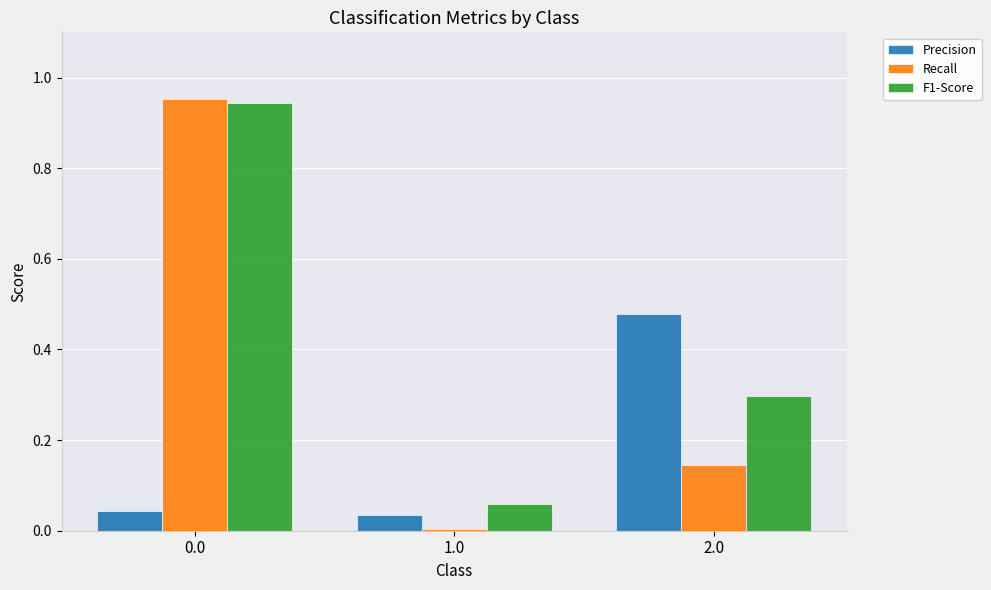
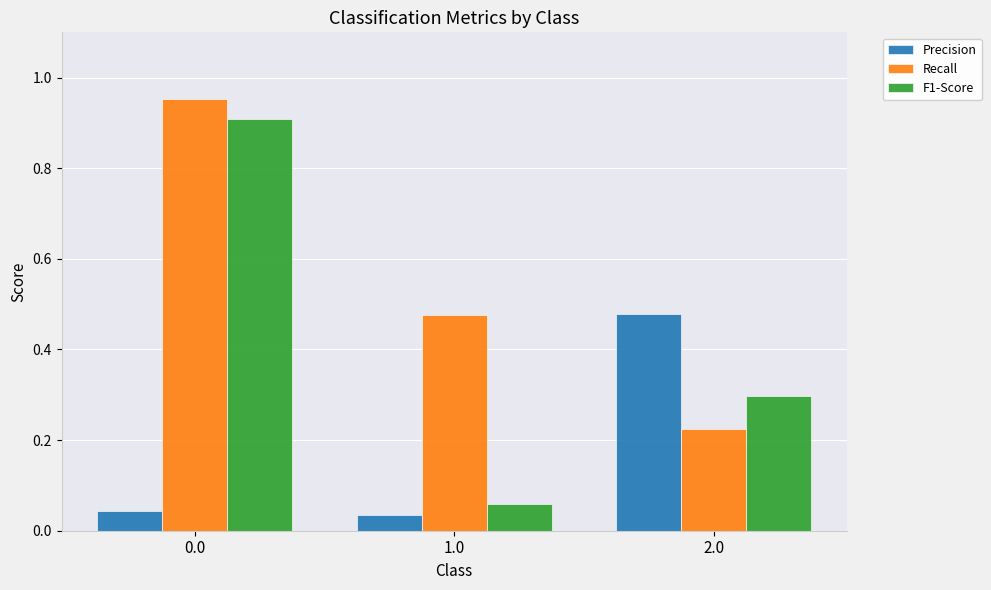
F1-Score, 0.0: 0.94 -> 0.91
Recall, 1.0: 0.00 -> 0.48
Recall, 2.0: 0.14 -> 0.23
